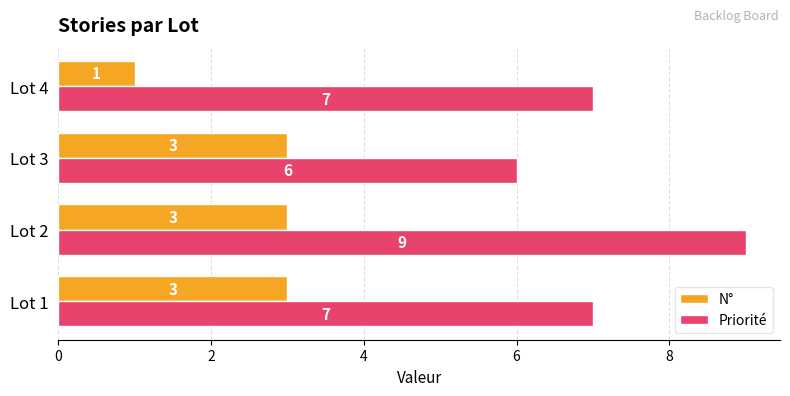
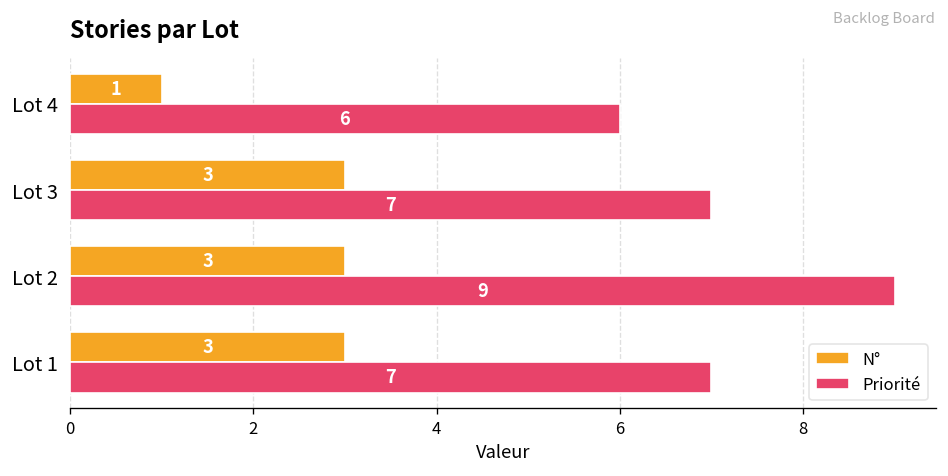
Priorité, Lot 4: 7 -> 6
Priorité, Lot 3: 6 -> 7
